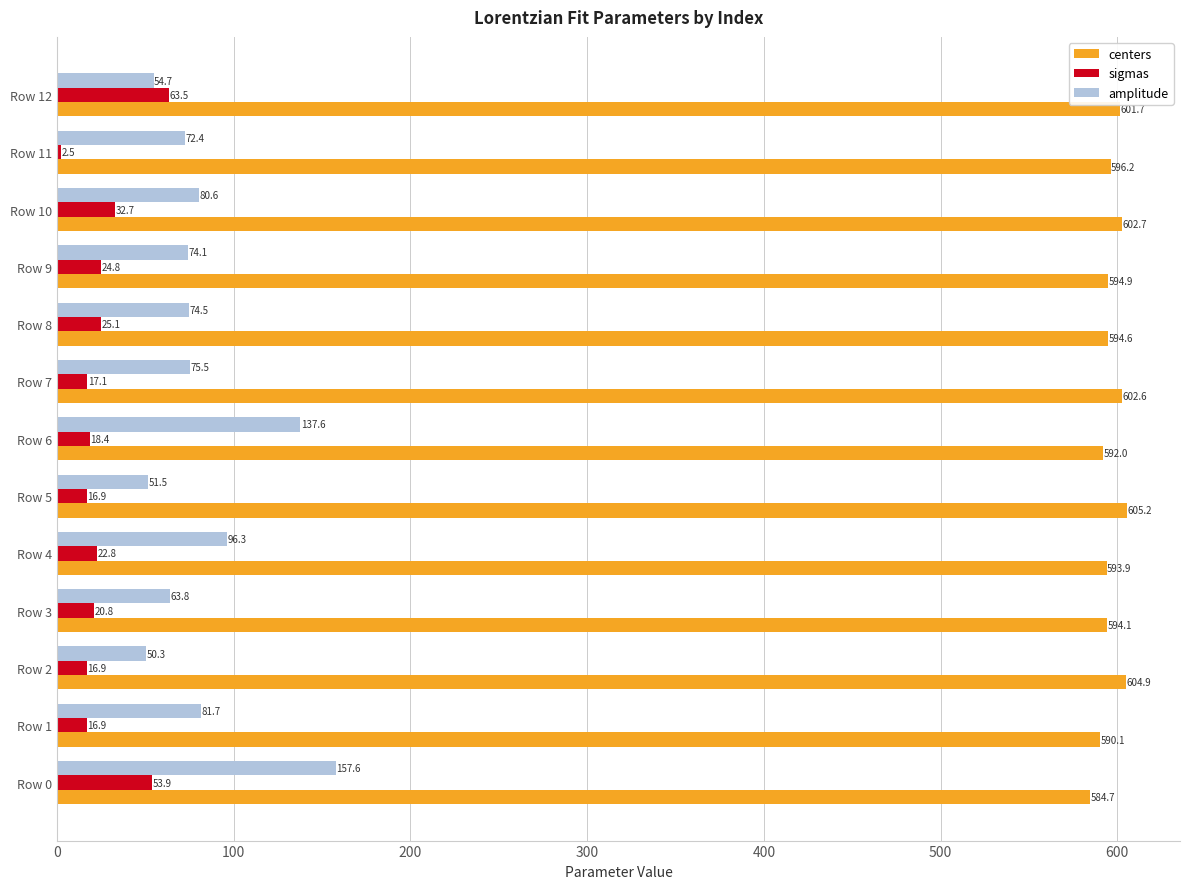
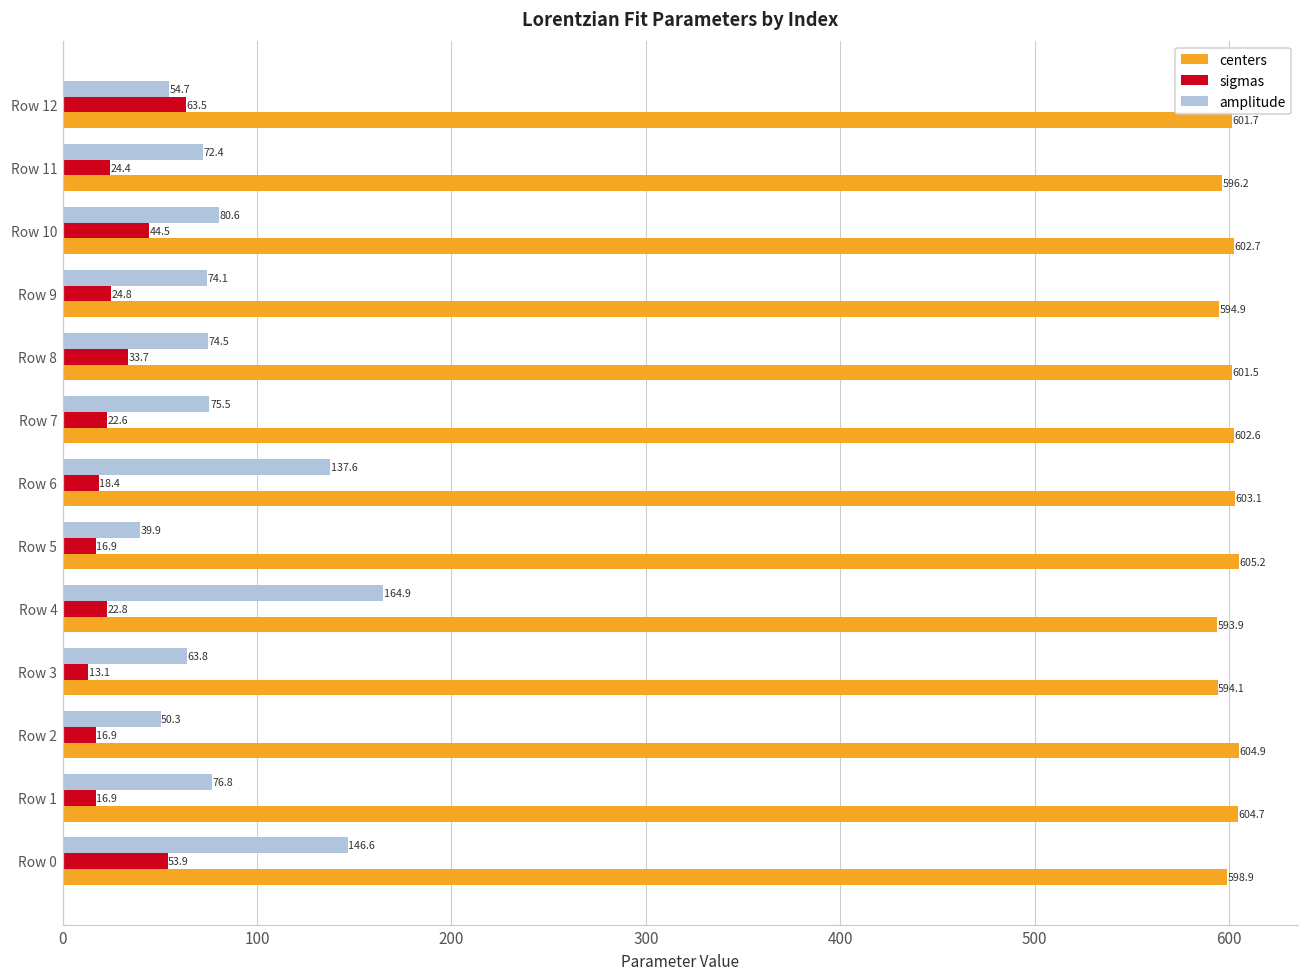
sigmas, Row 11: 2.5 -> 24.4
sigmas, Row 10: 32.7 -> 44.5
sigmas, Row 8: 25.1 -> 33.7
centers, Row 8: 594.6 -> 601.5
sigmas, Row 7: 17.1 -> 22.6
centers, Row 6: 592.0 -> 603.1
amplitude, Row 5: 51.5 -> 39.9
amplitude, Row 4: 96.3 -> 164.9
sigmas, Row 3: 20.8 -> 13.1
amplitude, Row 1: 81.7 -> 76.8
centers, Row 1: 590.1 -> 604.7
amplitude, Row 0: 157.6 -> 146.6
centers, Row 0: 584.7 -> 598.9
